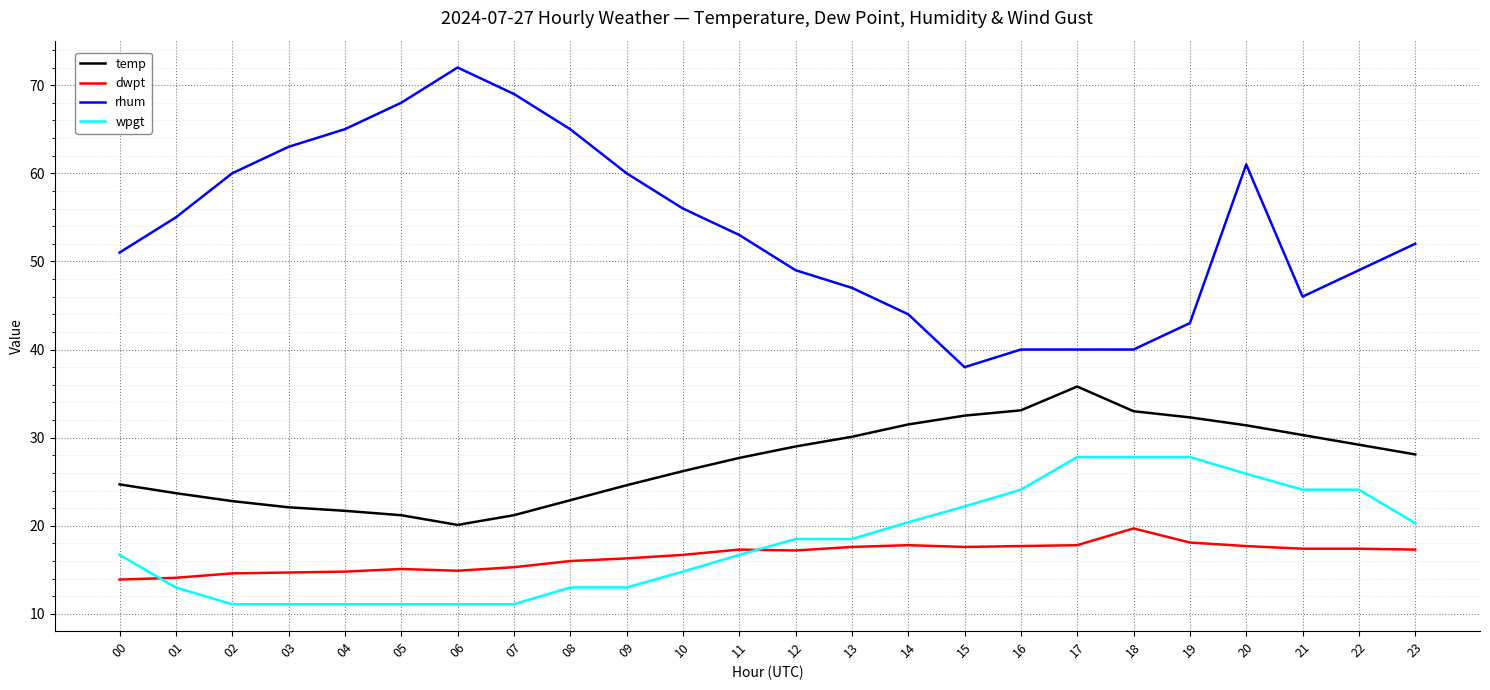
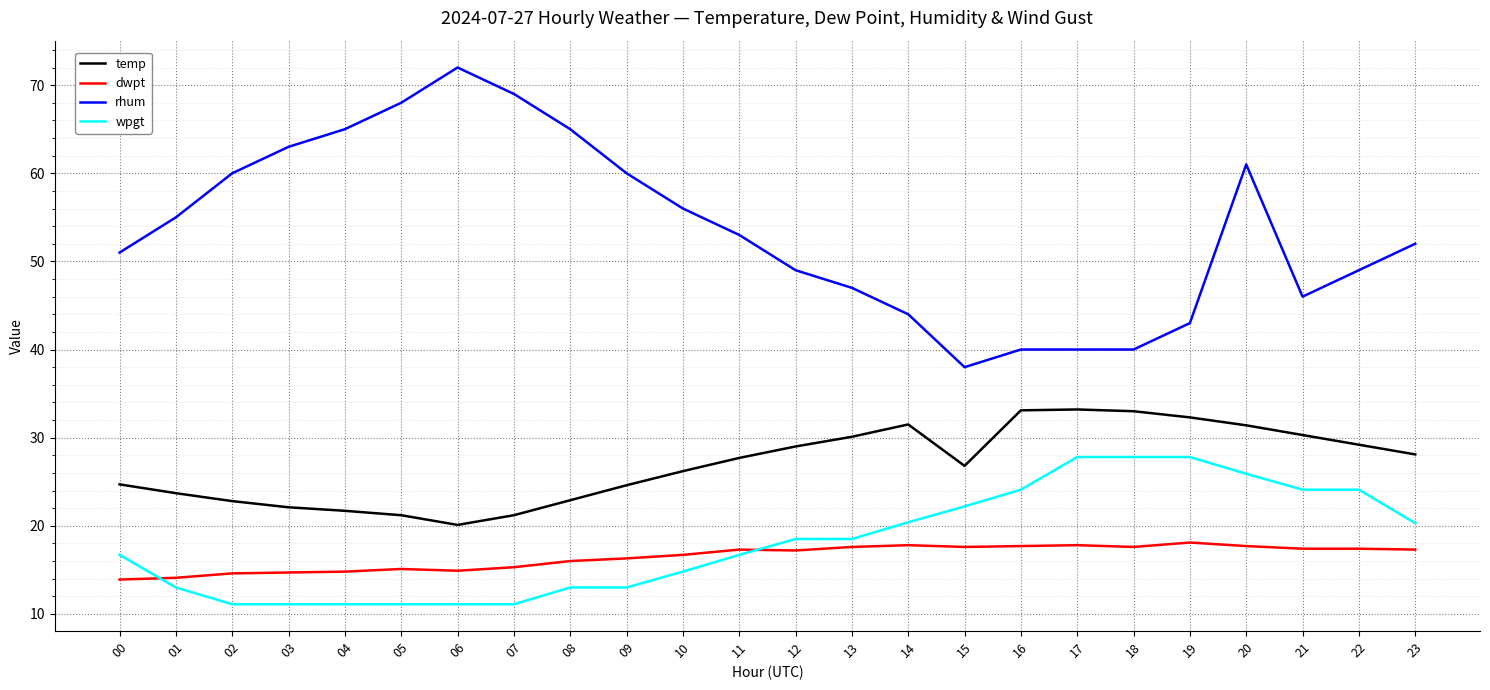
temp, 15: 33 -> 27
temp, 17: 36 -> 33
dwpt, 18: 20 -> 18
